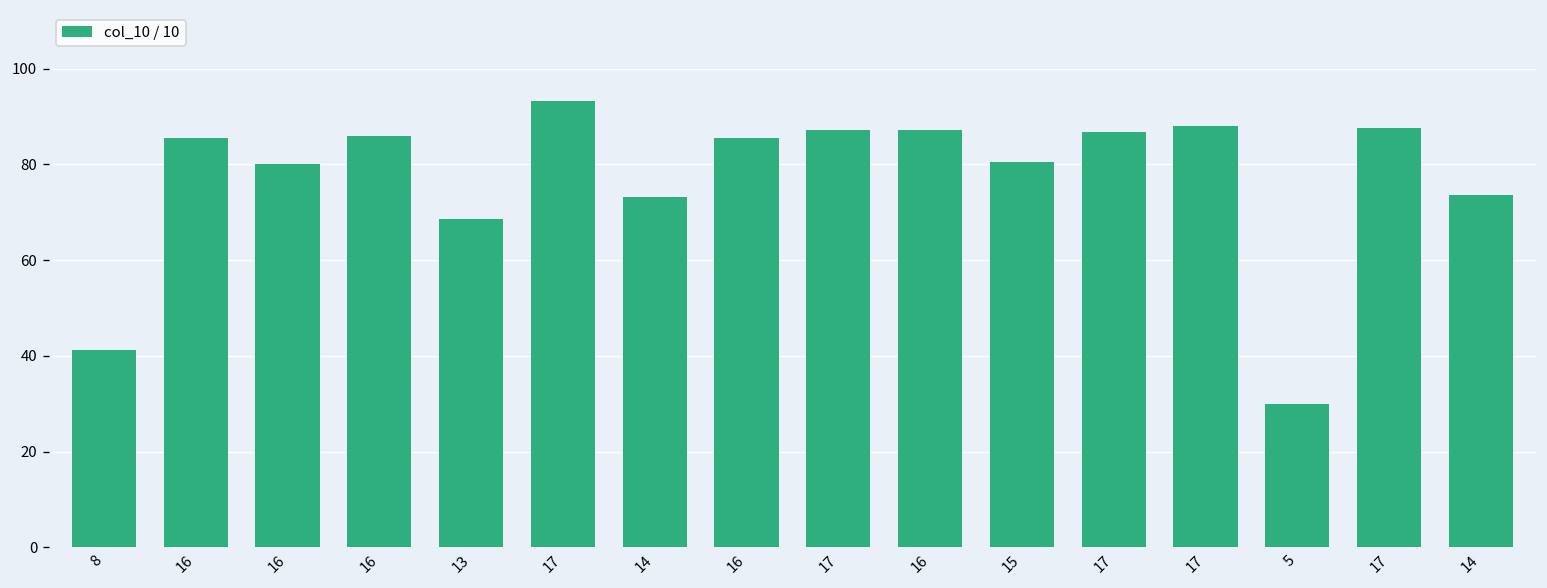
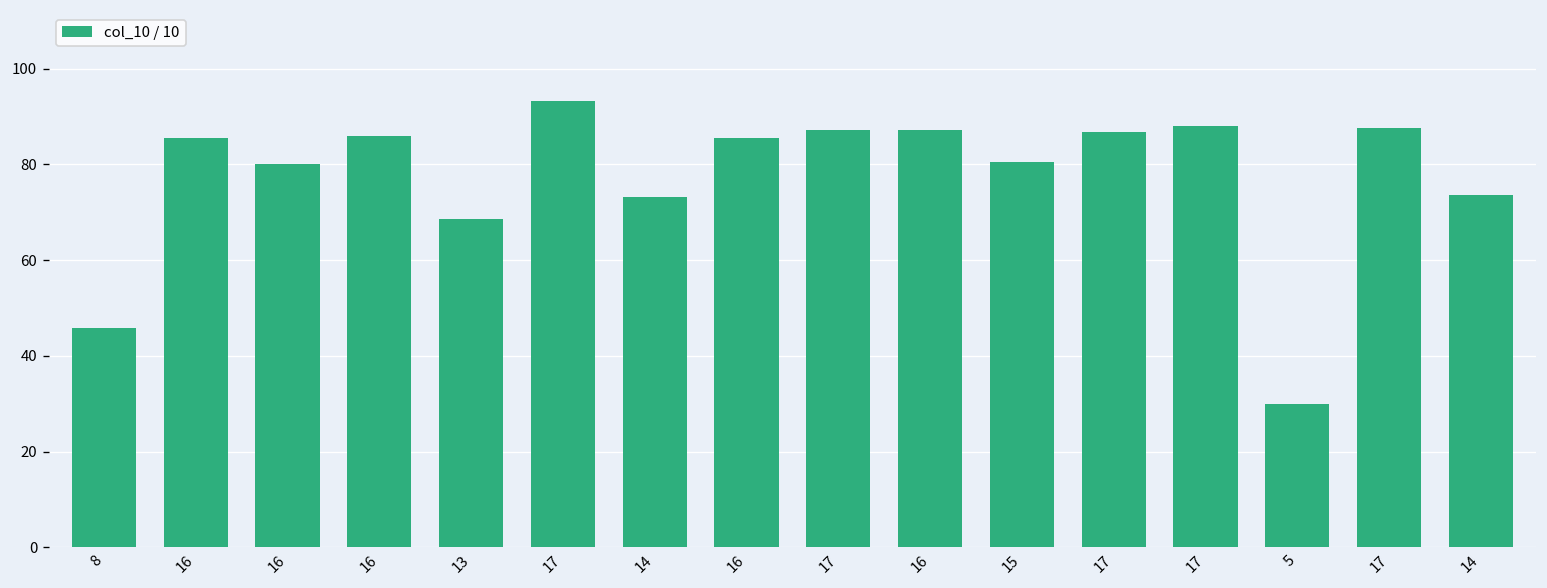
8: 41 -> 46
